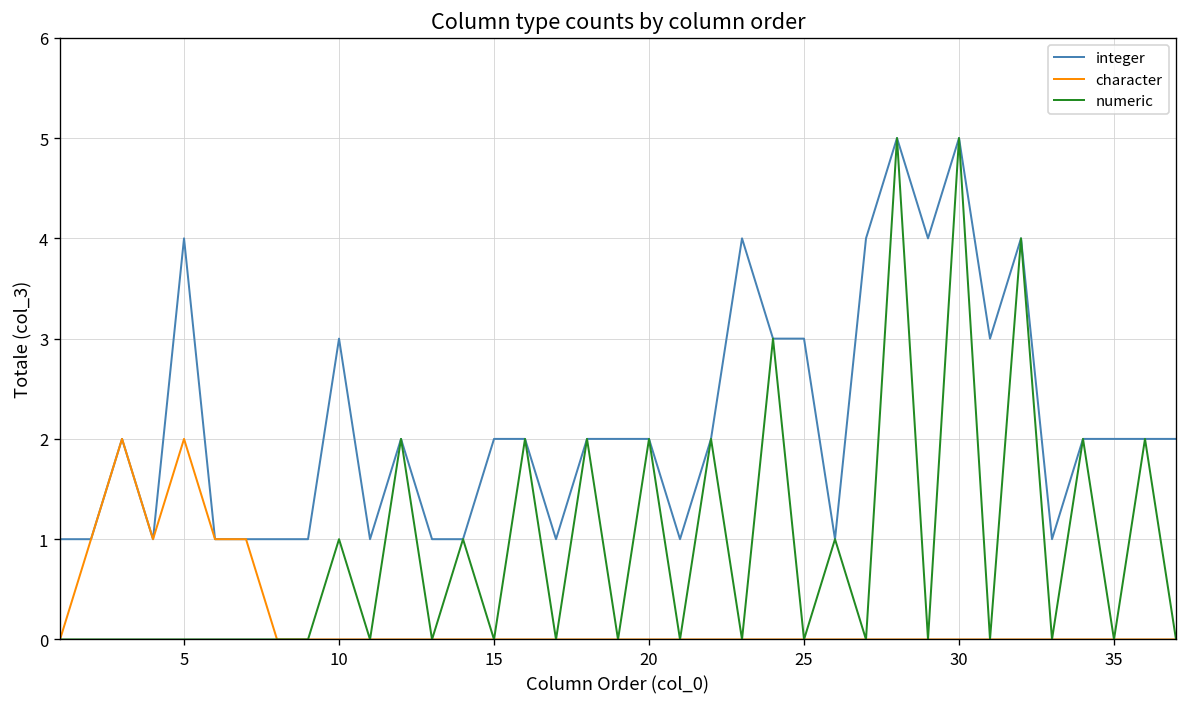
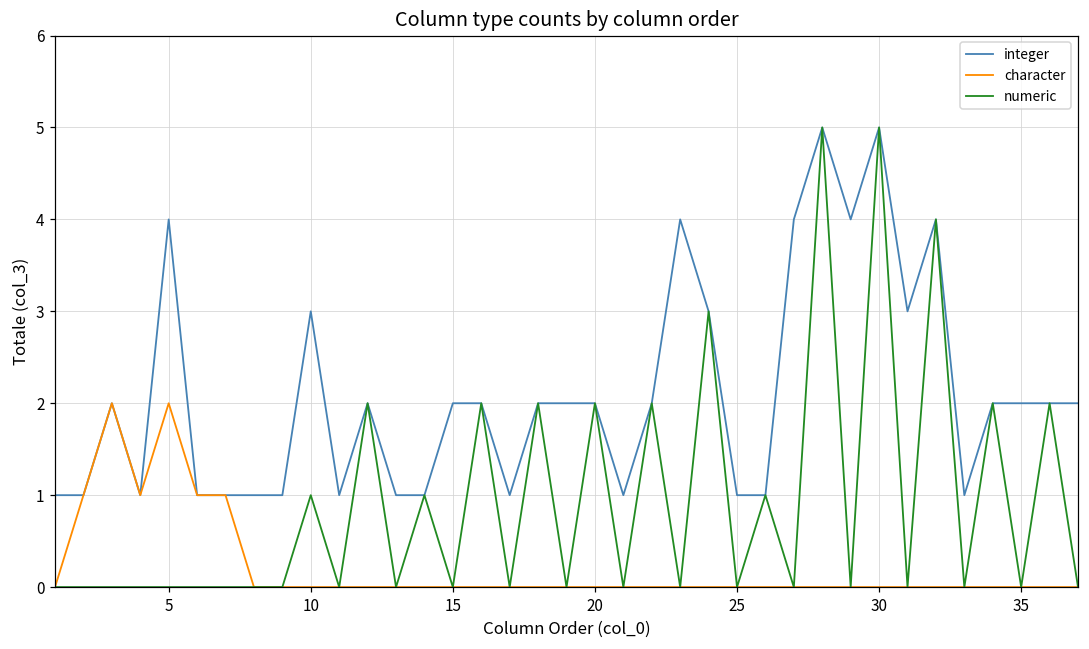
integer, 25: 3 -> 1
